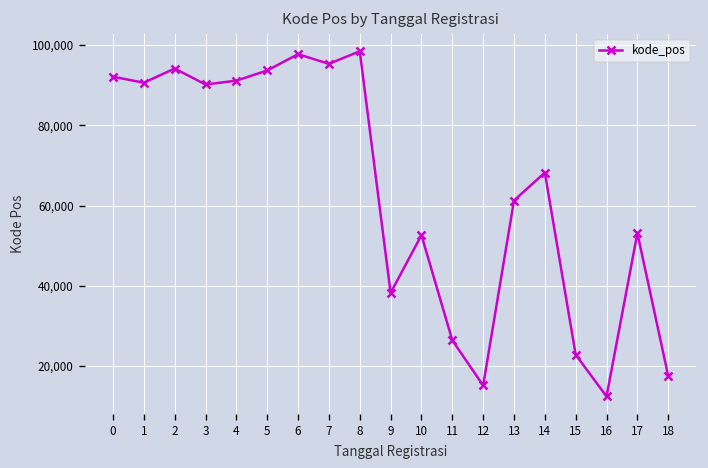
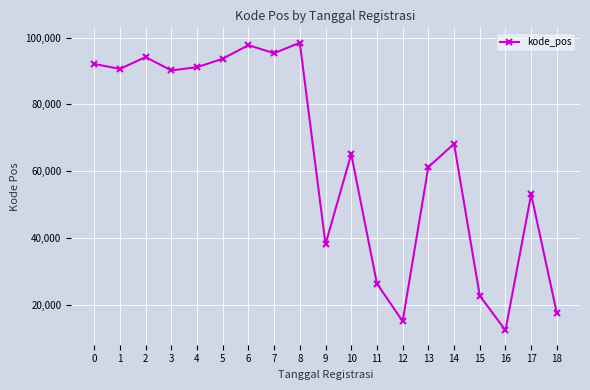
10: 53,000 -> 65,000
